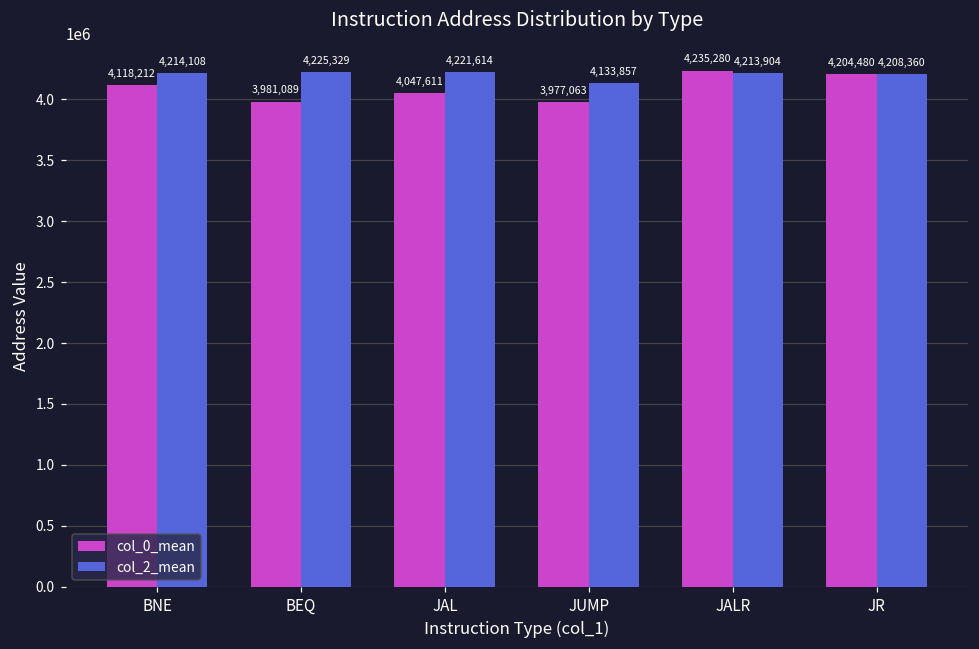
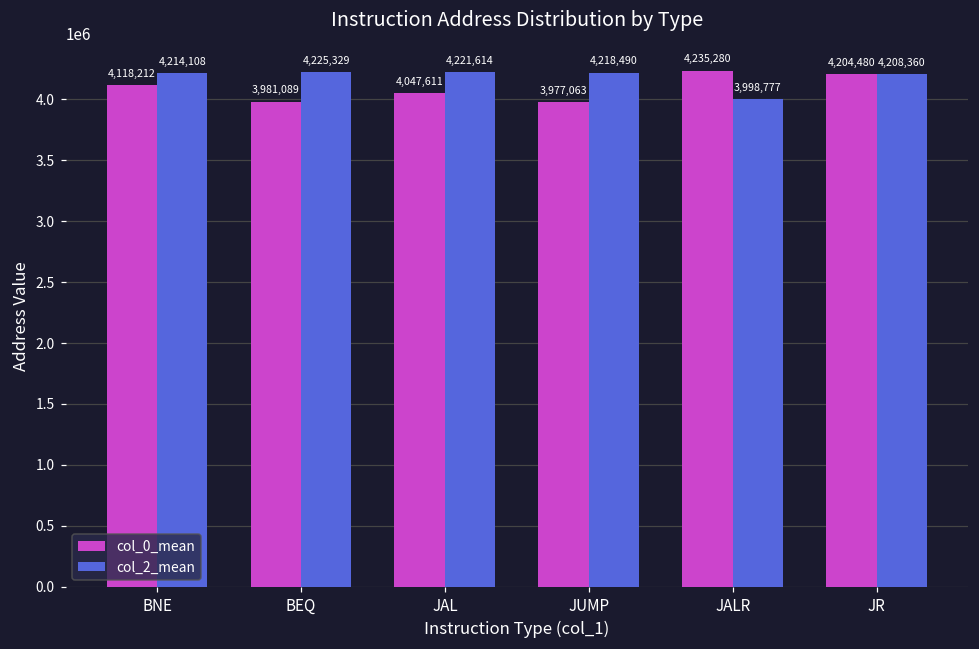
col_2_mean, JUMP: 4,133,857 -> 4,218,490
col_2_mean, JALR: 4,213,904 -> 3,998,777
